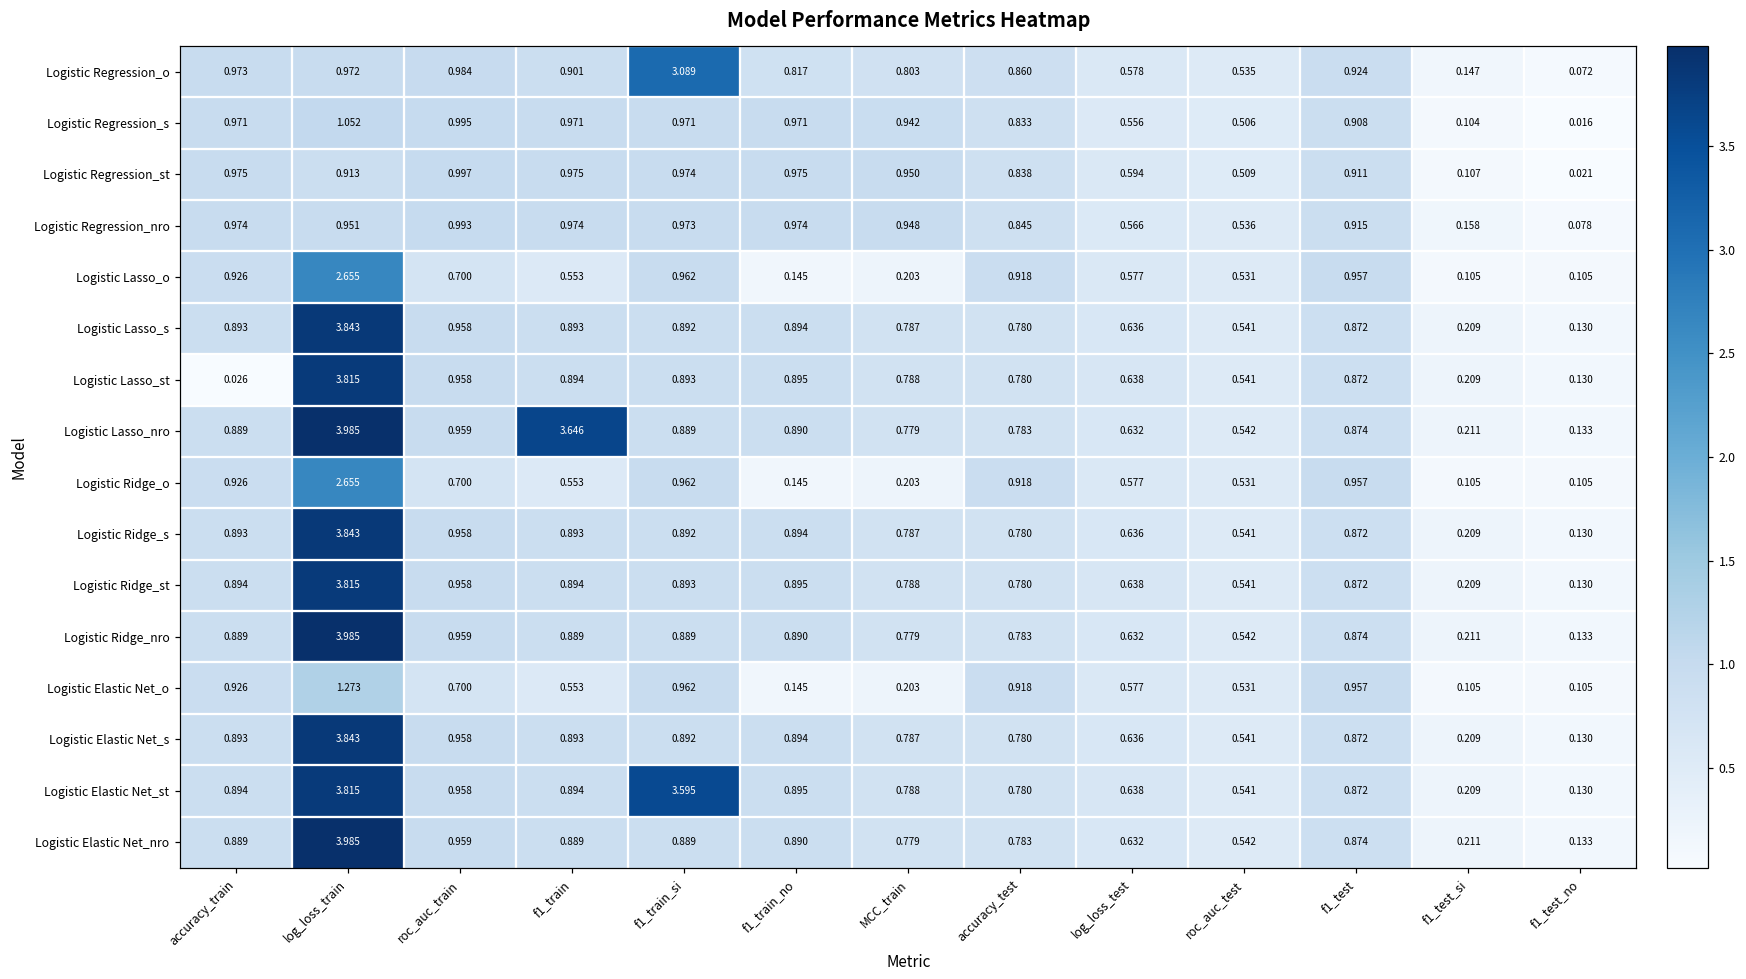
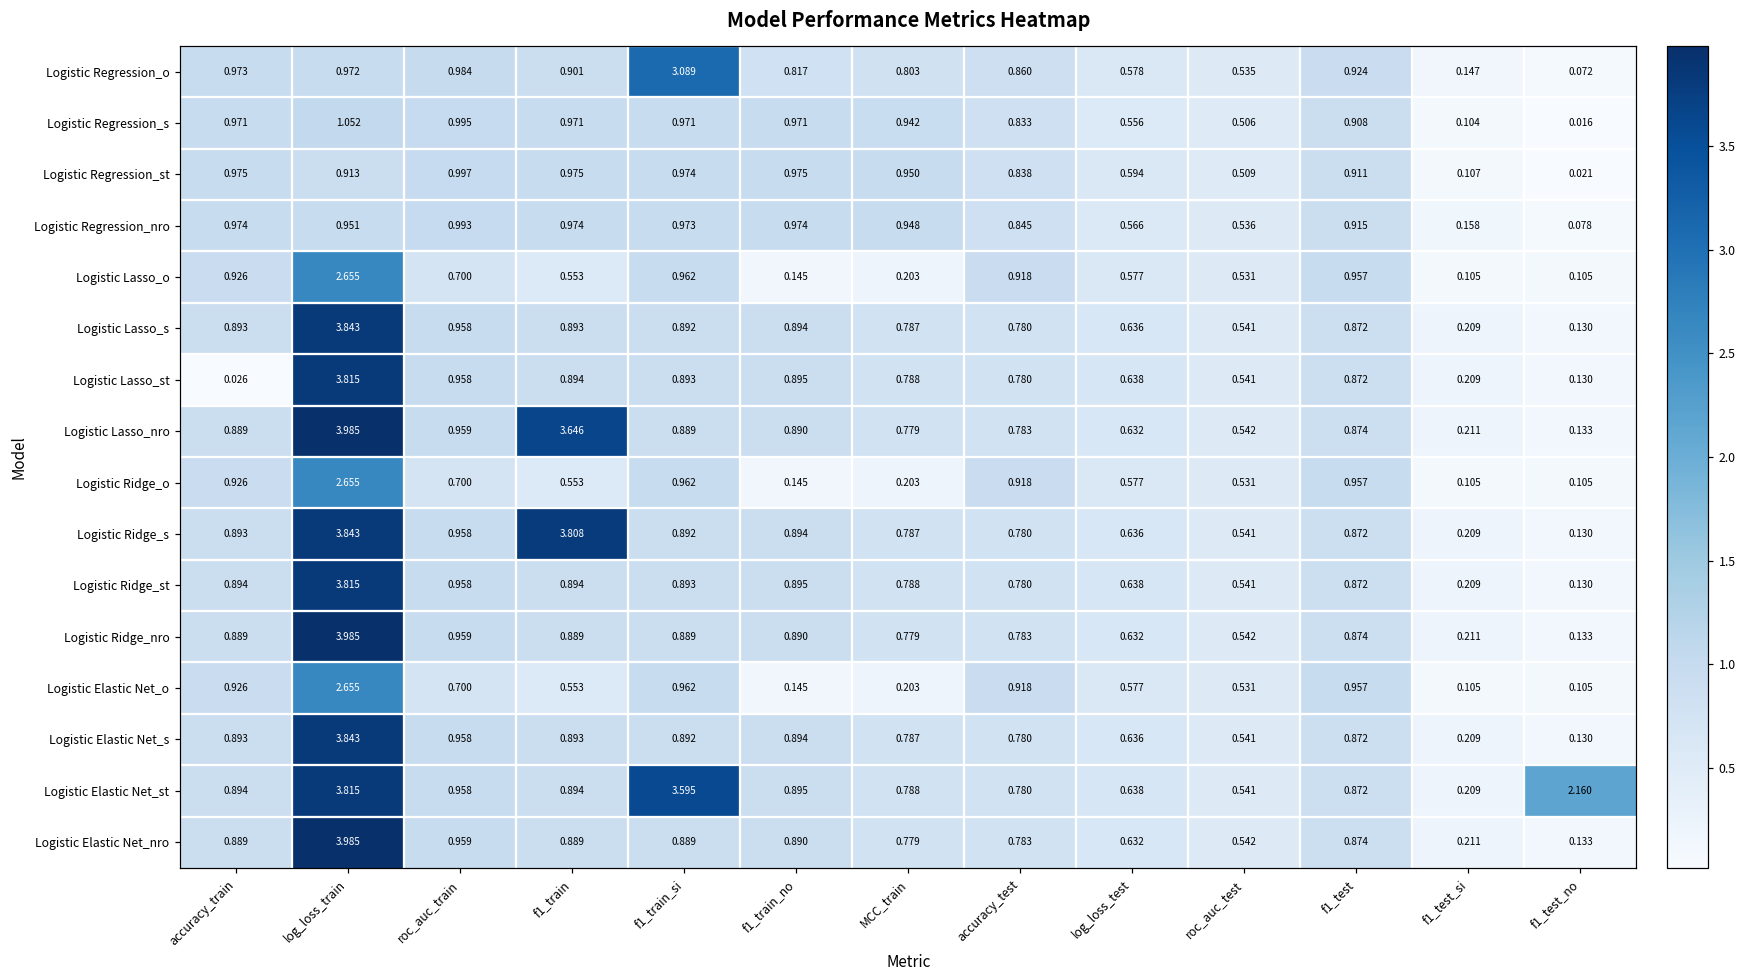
Logistic Ridge_s, f1_train: 0.893 -> 3.808
Logistic Elastic Net_o, log_loss_train: 1.273 -> 2.655
Logistic Elastic Net_st, f1_test_no: 0.130 -> 2.160
